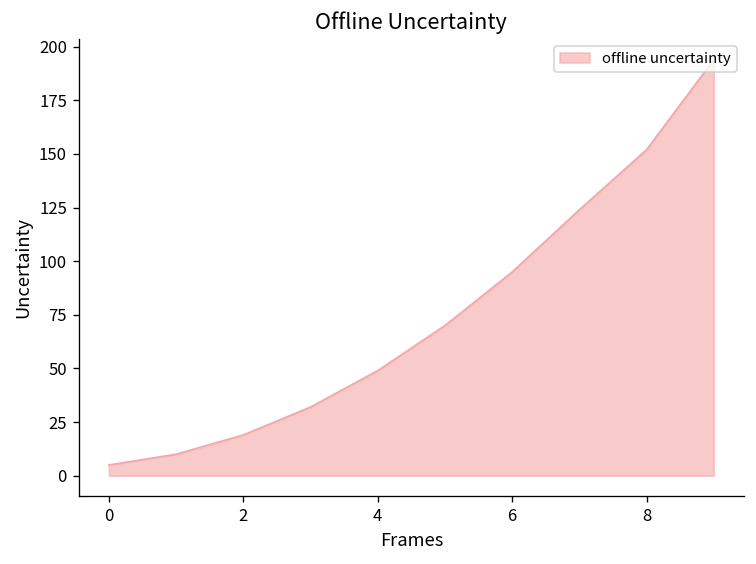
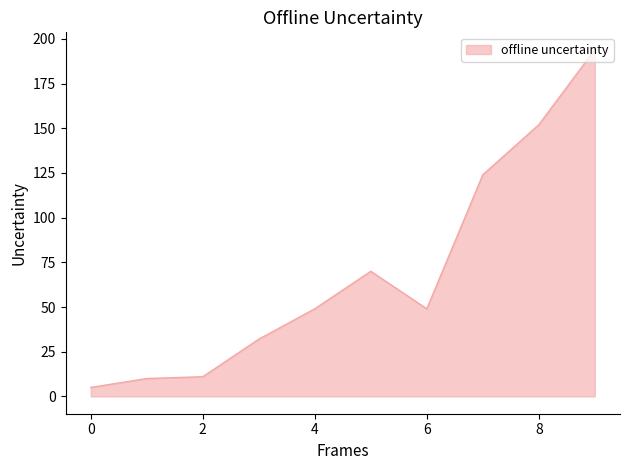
2: 19 -> 11
6: 95 -> 49
